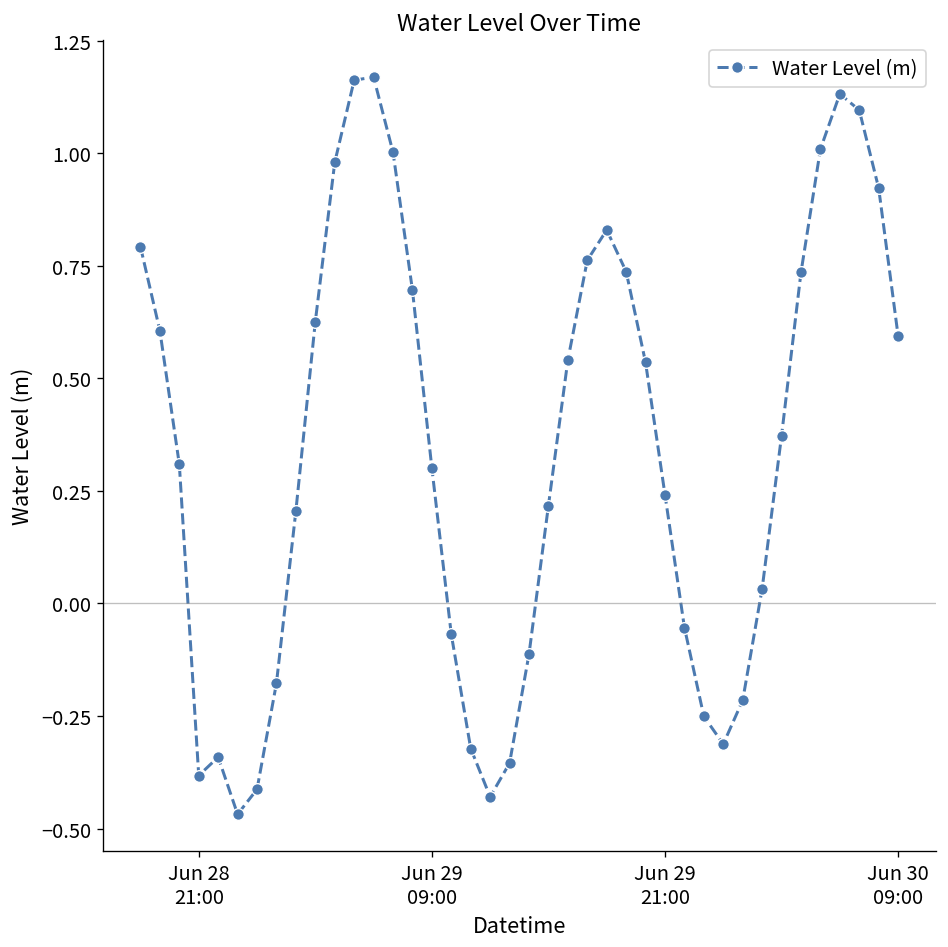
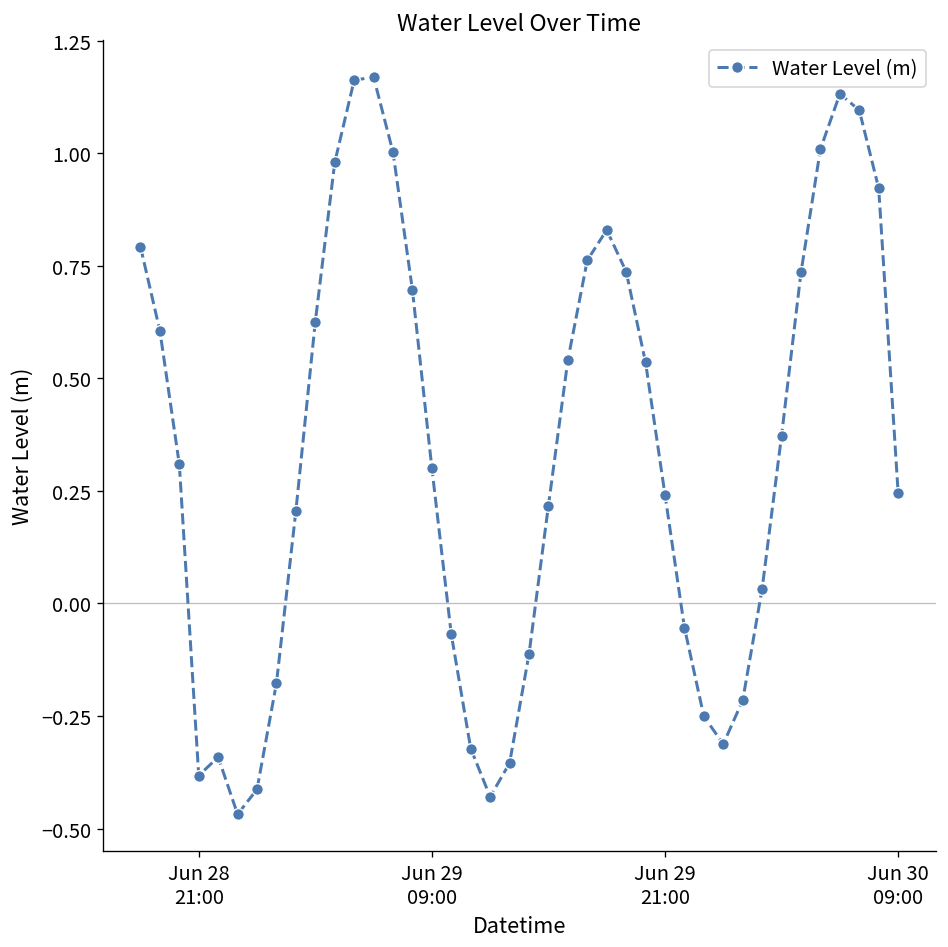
Jun 30 09:00: 0.59 -> 0.25
